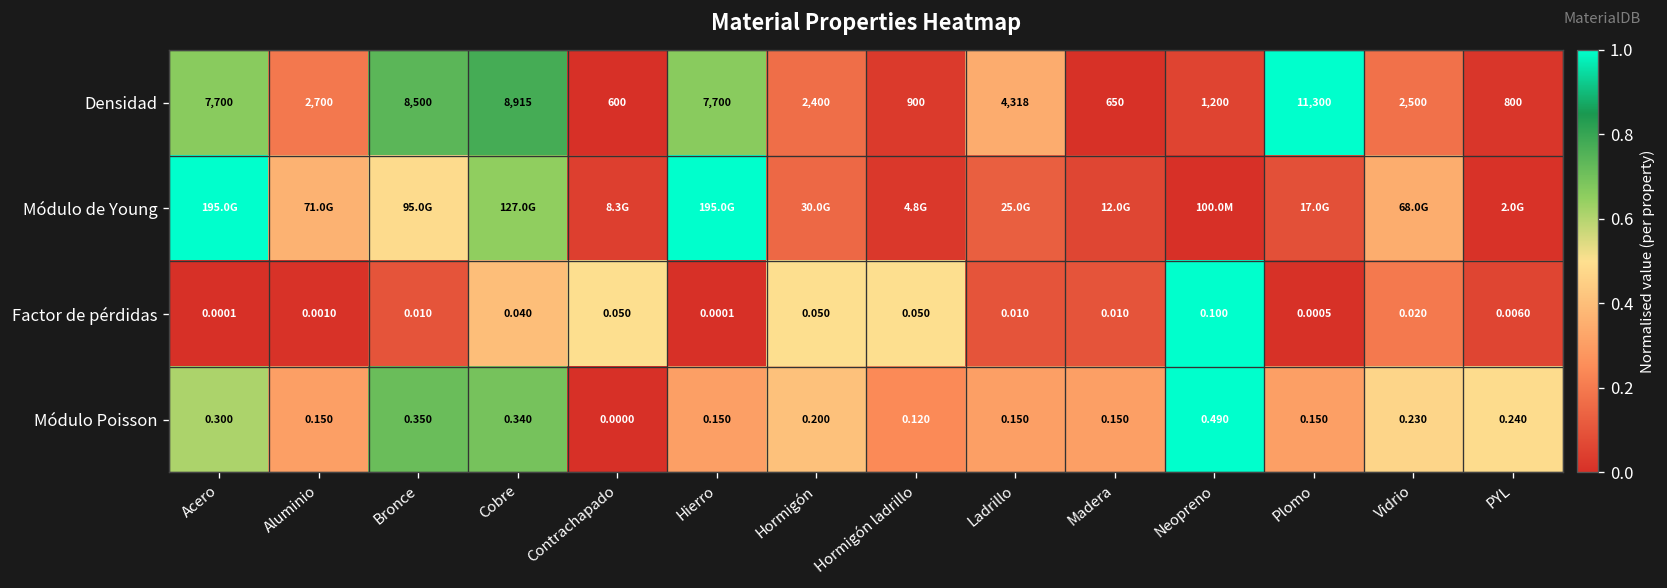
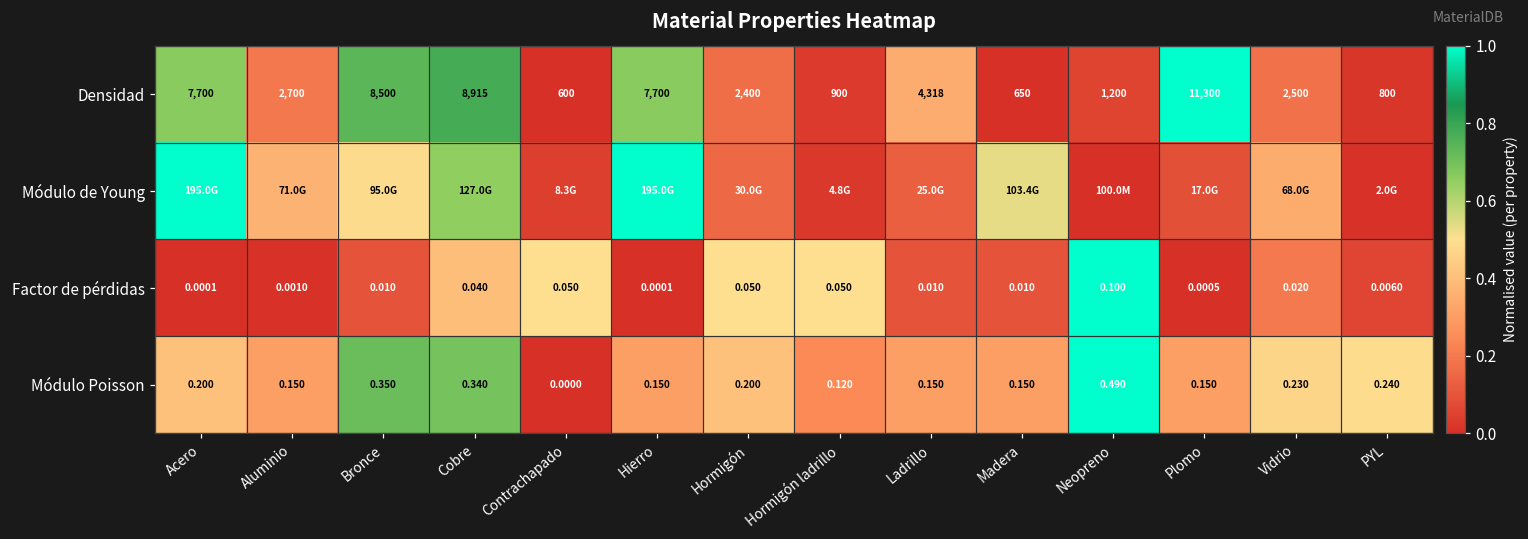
Módulo de Young, Madera: 12.0G -> 103.4G
Módulo Poisson, Acero: 0.300 -> 0.200
